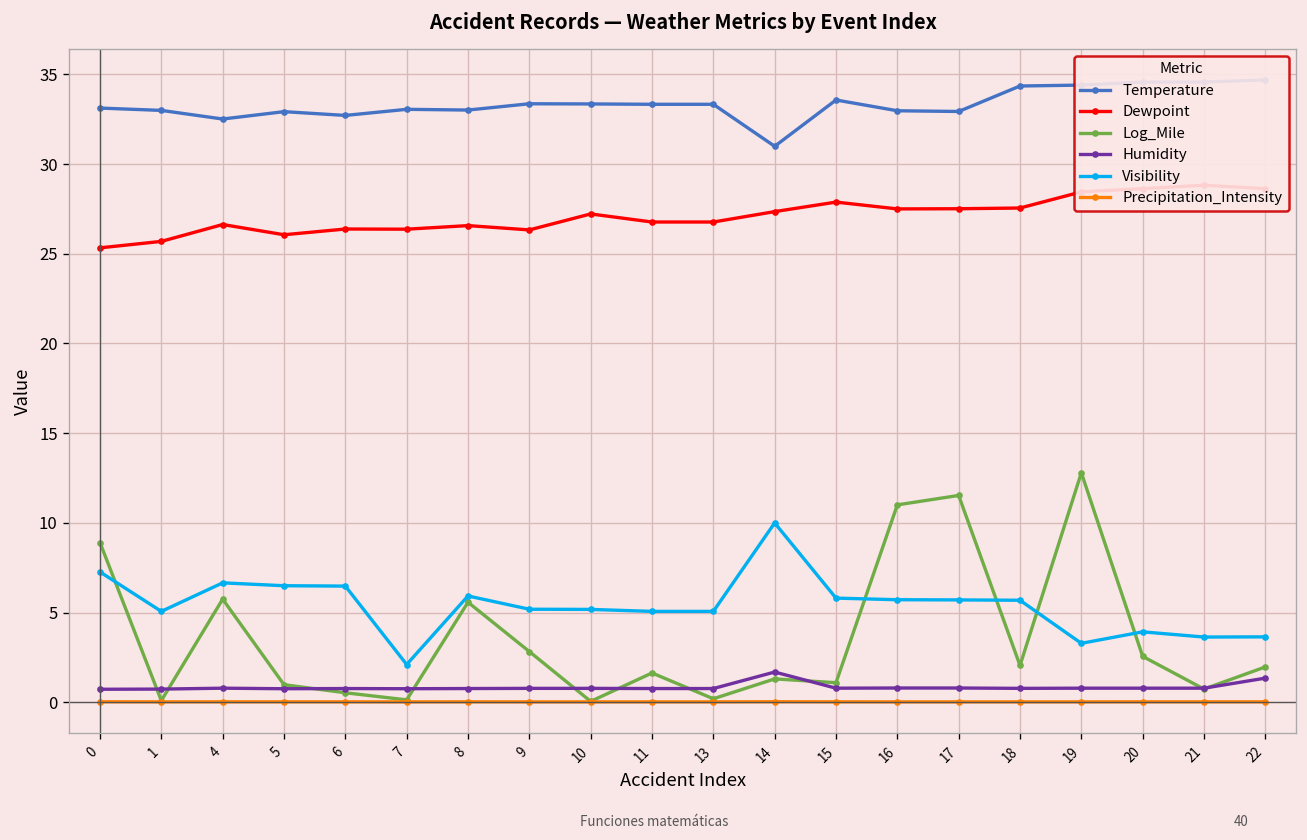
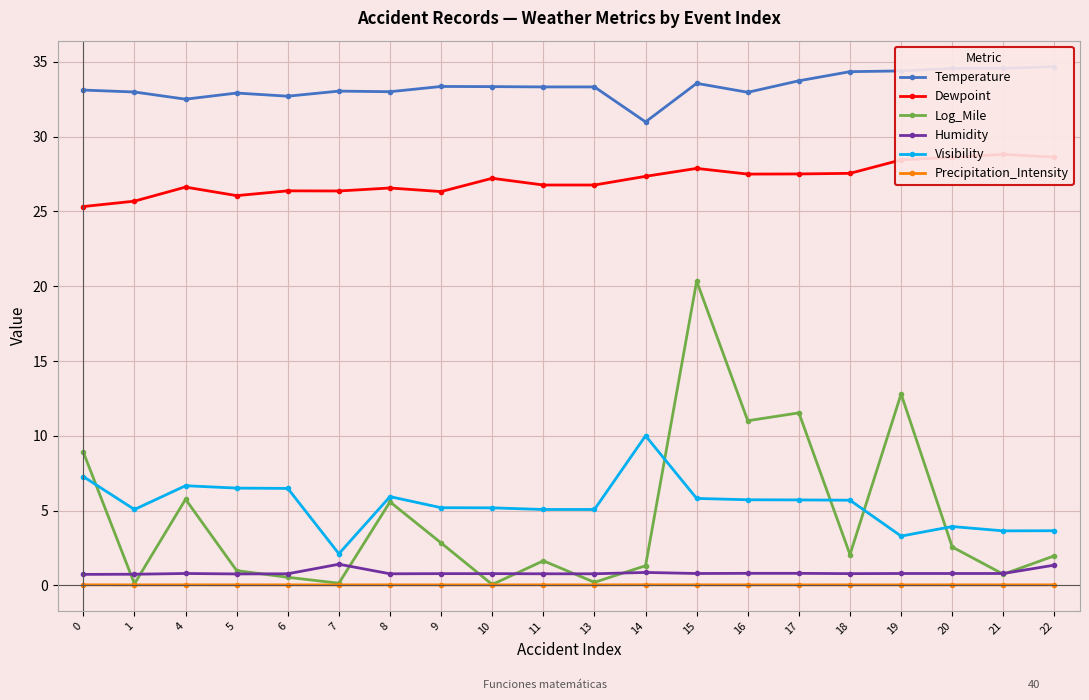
Humidity, 7: 0.8 -> 1.4
Humidity, 14: 1.7 -> 0.9
Log_Mile, 15: 1.1 -> 20.3
Temperature, 17: 32.9 -> 33.7
